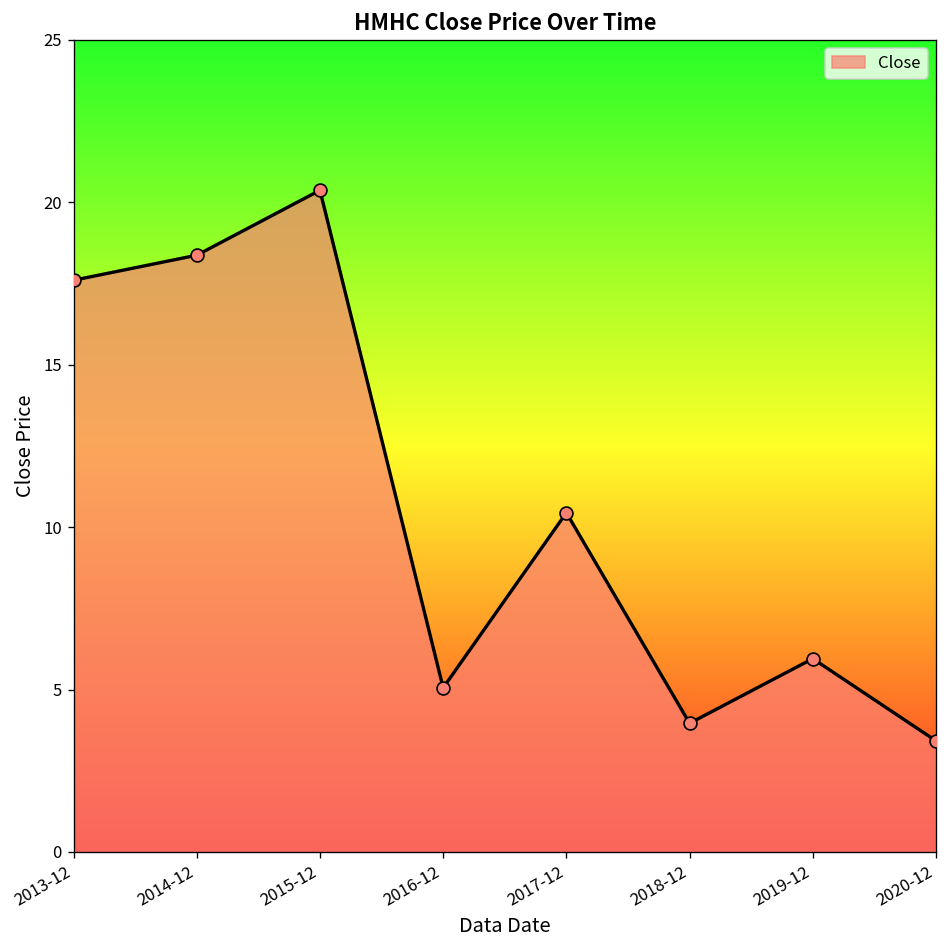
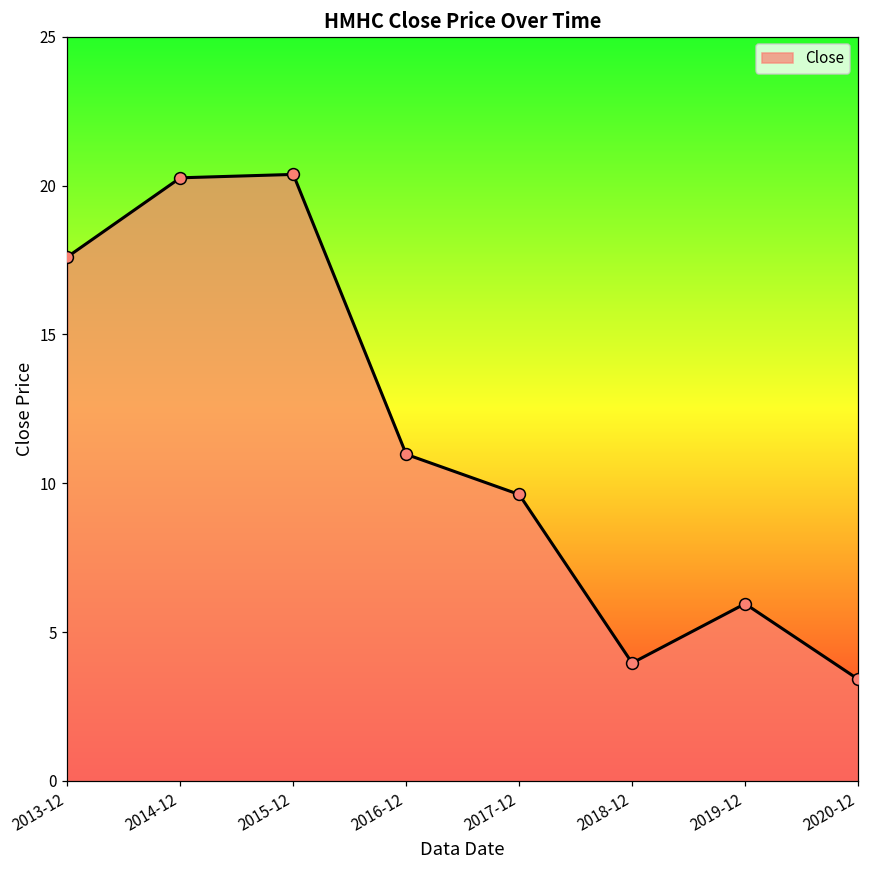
2014-12: 18.4 -> 20.3
2016-12: 5.1 -> 11.0
2017-12: 10.4 -> 9.6
